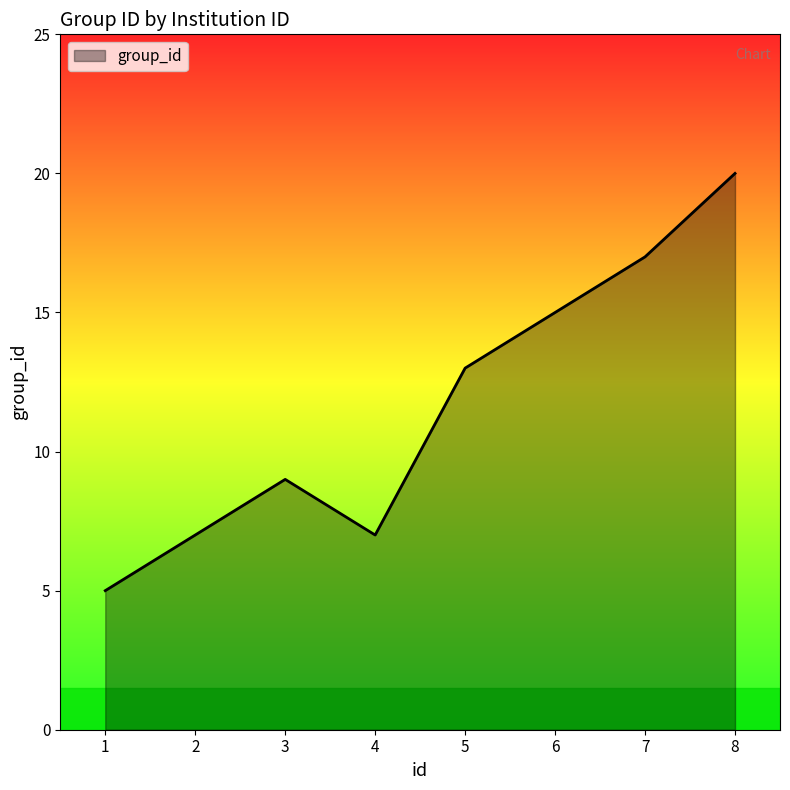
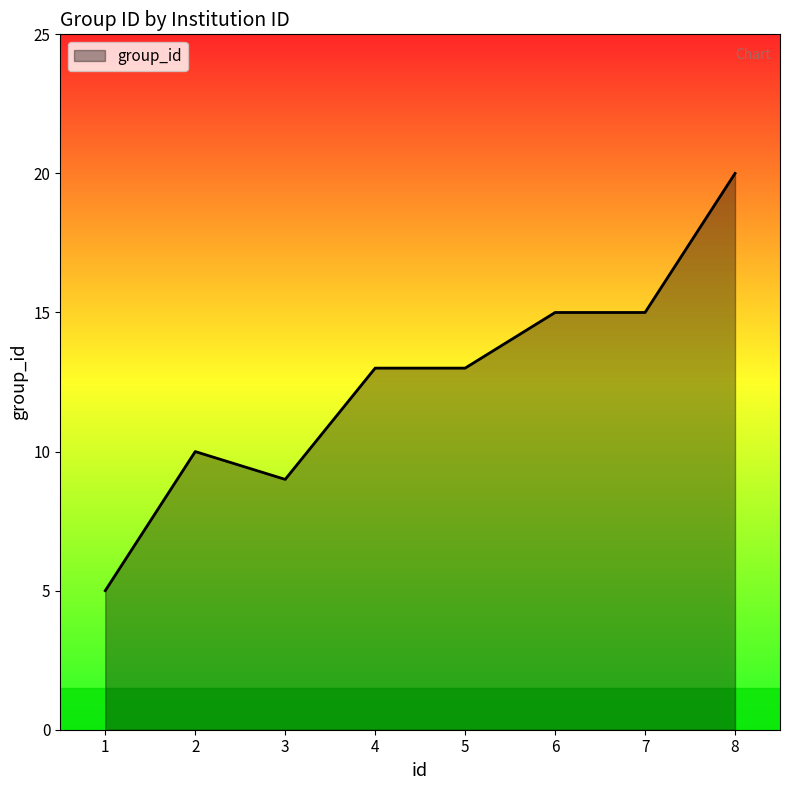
2: 7 -> 10
4: 7 -> 13
7: 17 -> 15
